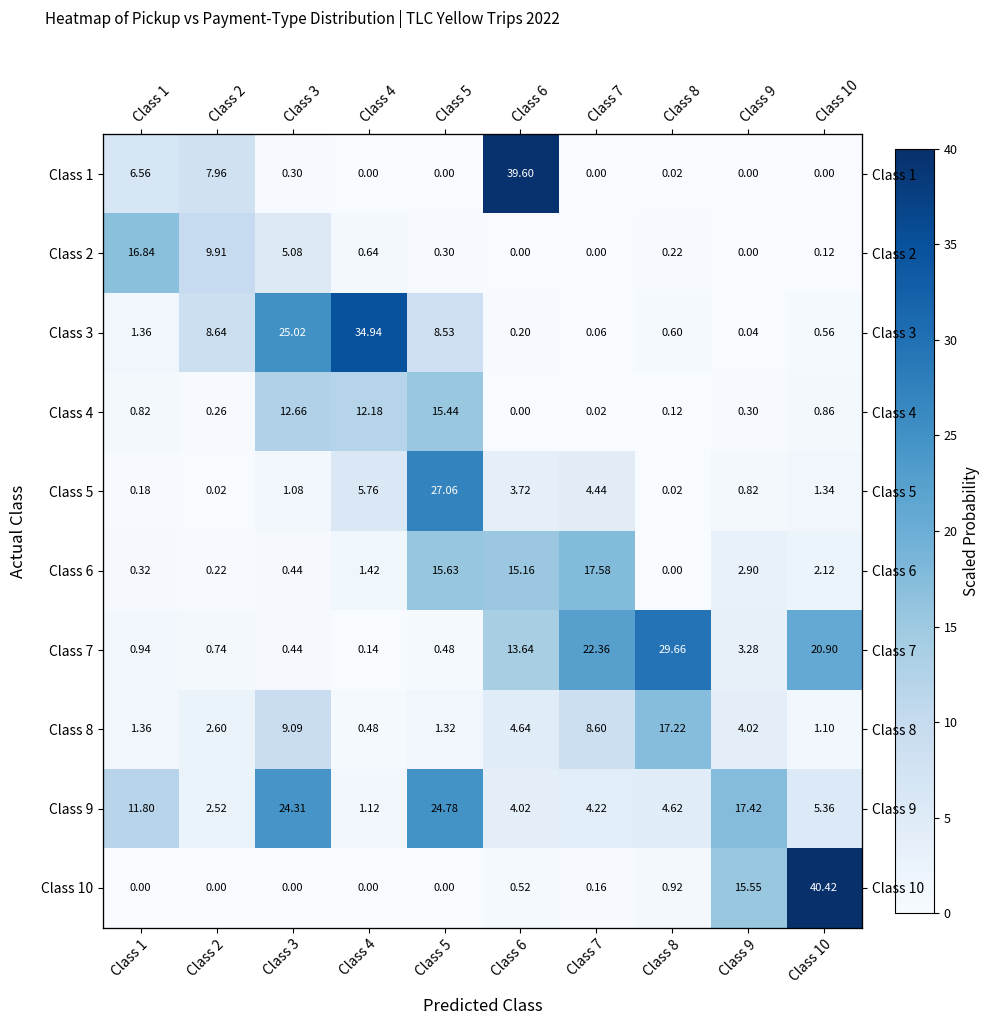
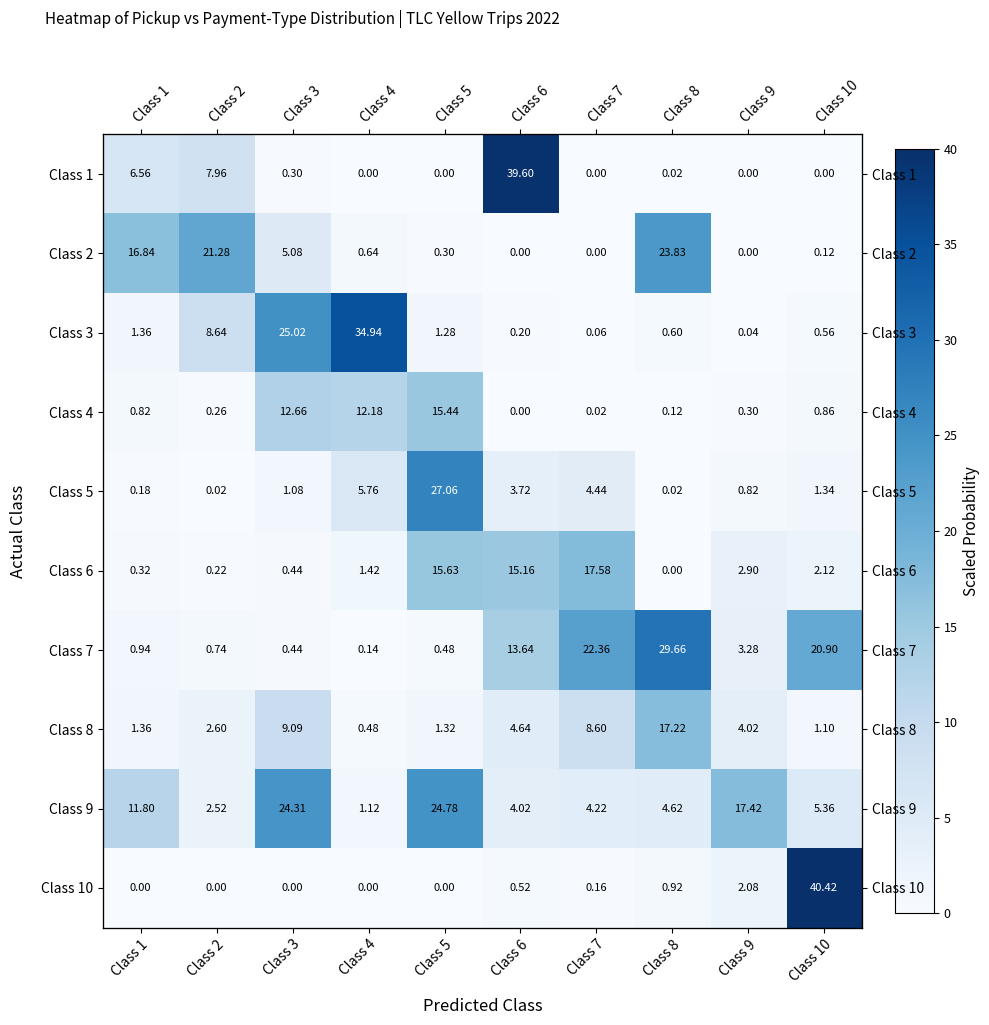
Class 2, Class 2: 9.91 -> 21.28
Class 2, Class 8: 0.22 -> 23.83
Class 3, Class 5: 8.53 -> 1.28
Class 10, Class 9: 15.55 -> 2.08
